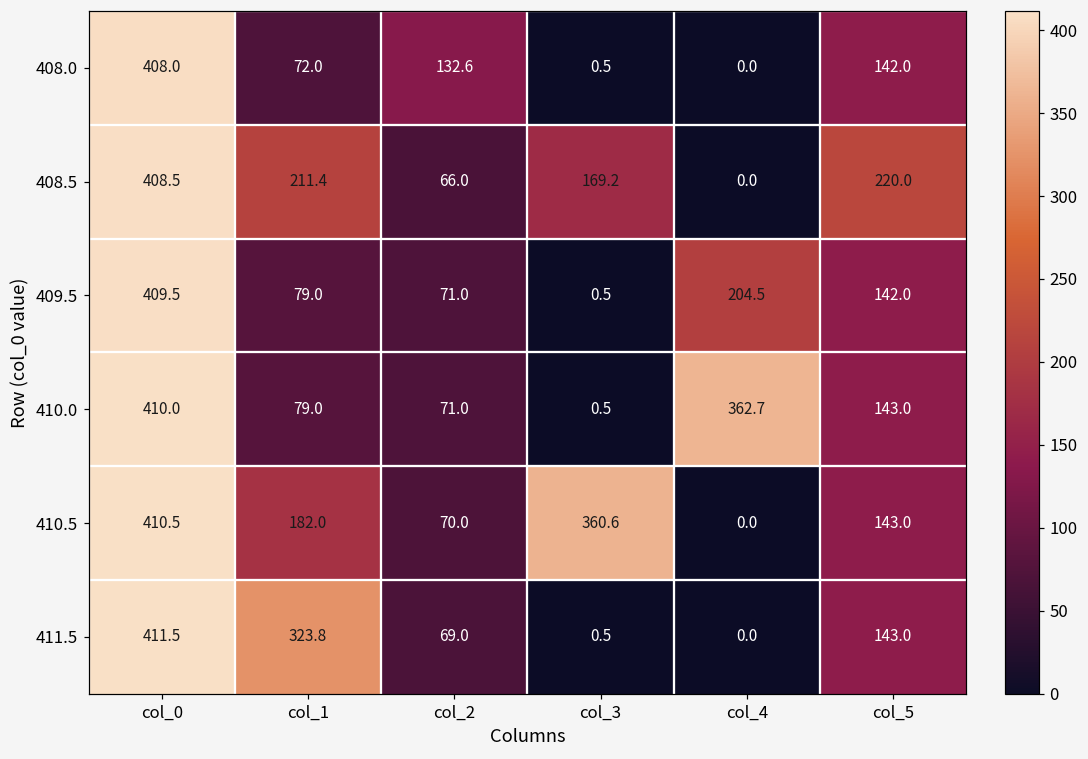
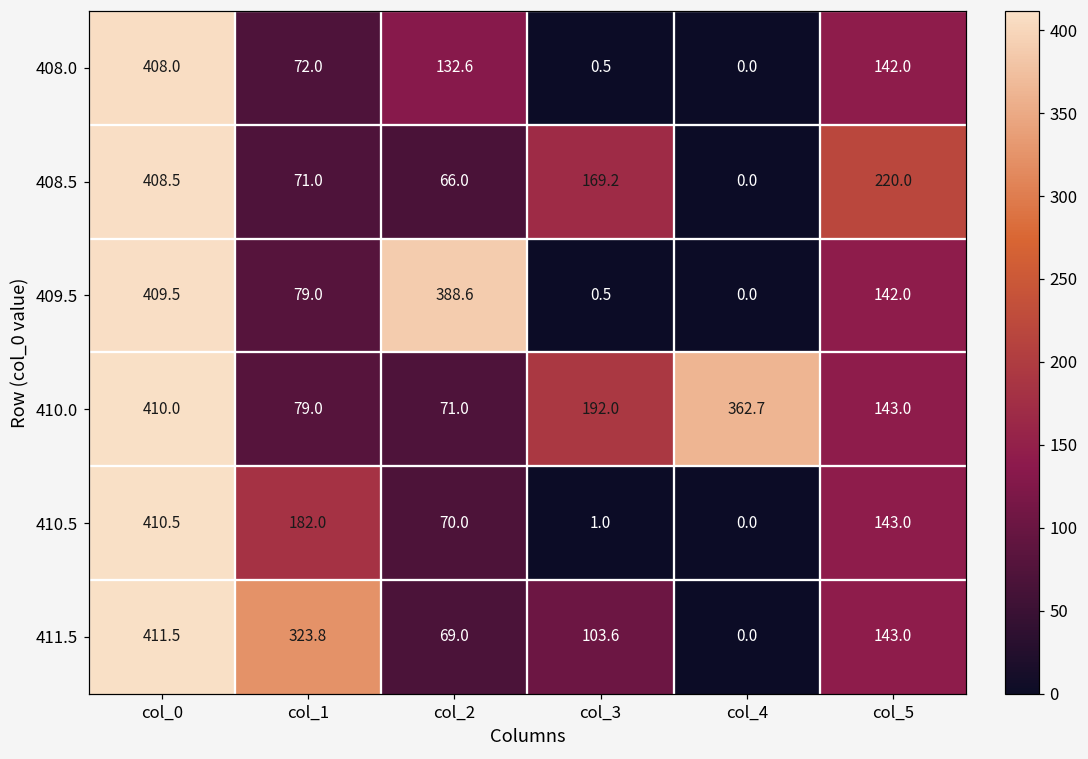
408.5, col_1: 211.4 -> 71.0
409.5, col_2: 71.0 -> 388.6
409.5, col_4: 204.5 -> 0.0
410.0, col_3: 0.5 -> 192.0
410.5, col_3: 360.6 -> 1.0
411.5, col_3: 0.5 -> 103.6
